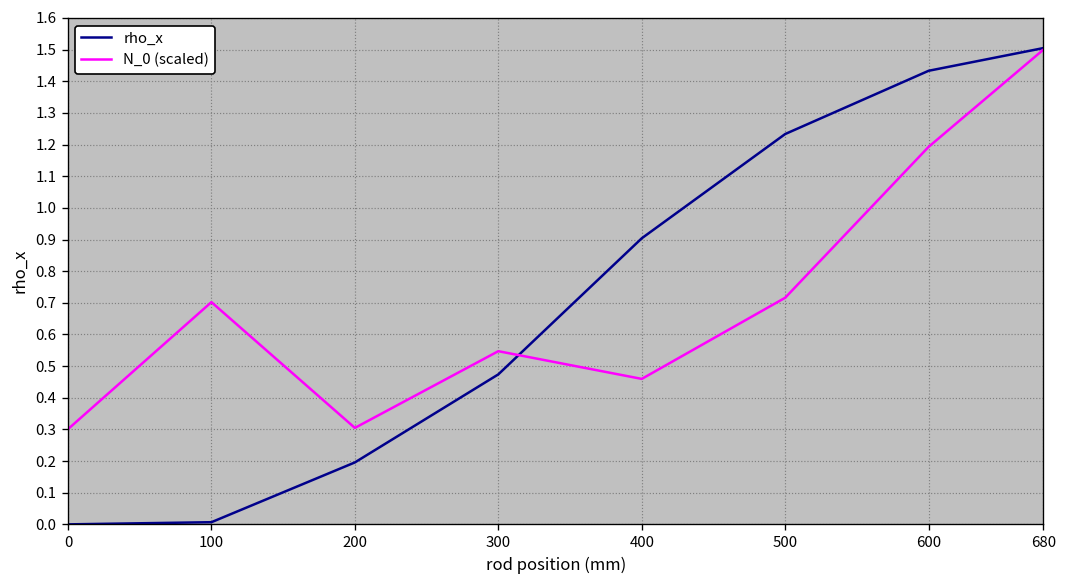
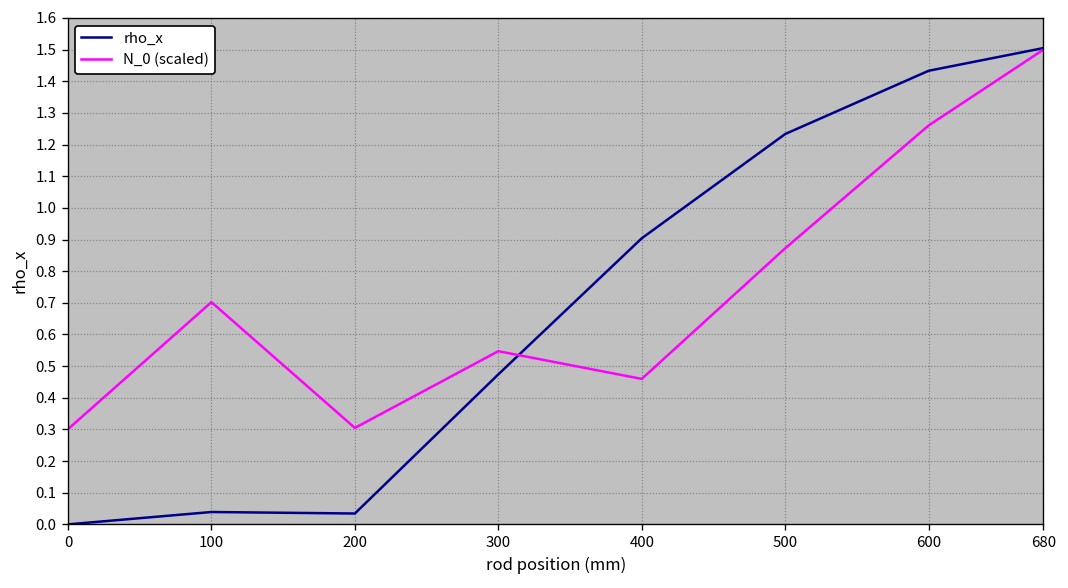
rho_x, 100: 0.01 -> 0.04
rho_x, 200: 0.20 -> 0.03
N_0 (scaled), 500: 0.72 -> 0.87
N_0 (scaled), 600: 1.19 -> 1.26
